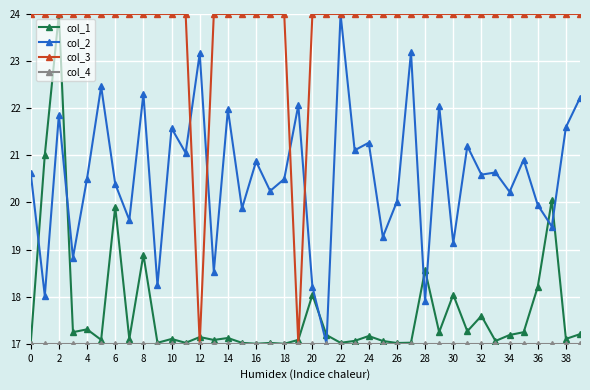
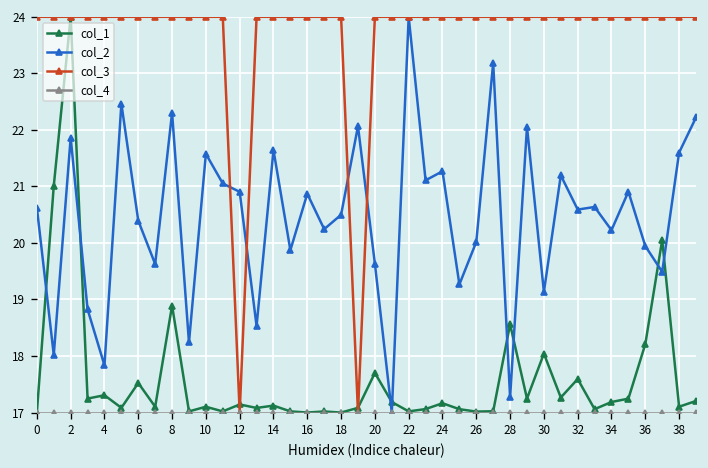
col_2, 4: 20.5 -> 17.8
col_1, 6: 19.9 -> 17.5
col_2, 12: 23.2 -> 20.9
col_2, 14: 22.0 -> 21.6
col_1, 20: 18.0 -> 17.7
col_2, 20: 18.2 -> 19.6
col_2, 28: 17.9 -> 17.3
